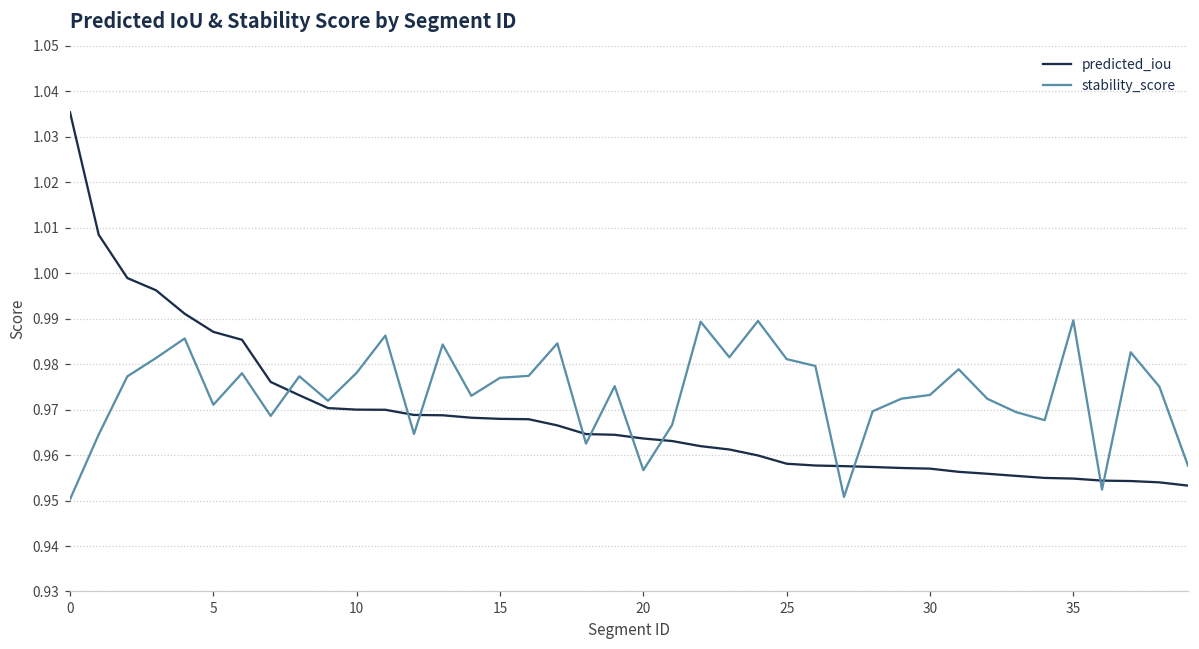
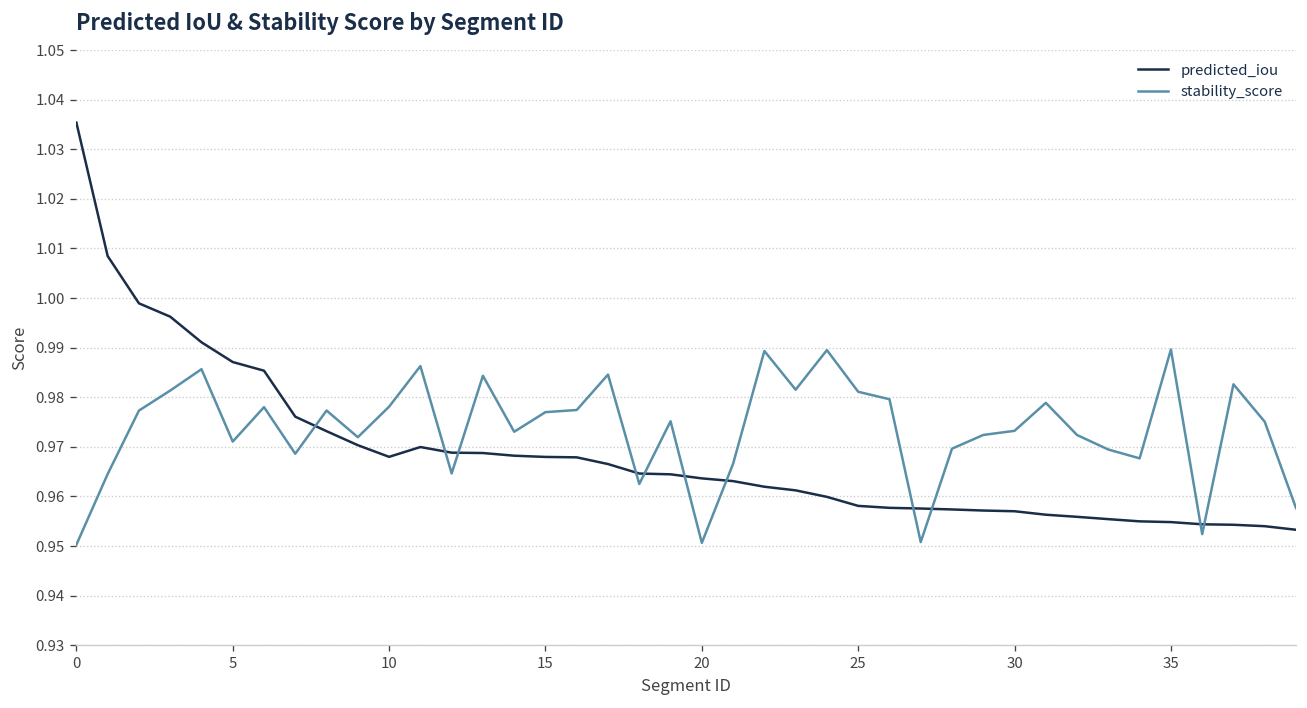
predicted_iou, 10: 0.970 -> 0.968
stability_score, 20: 0.957 -> 0.951
